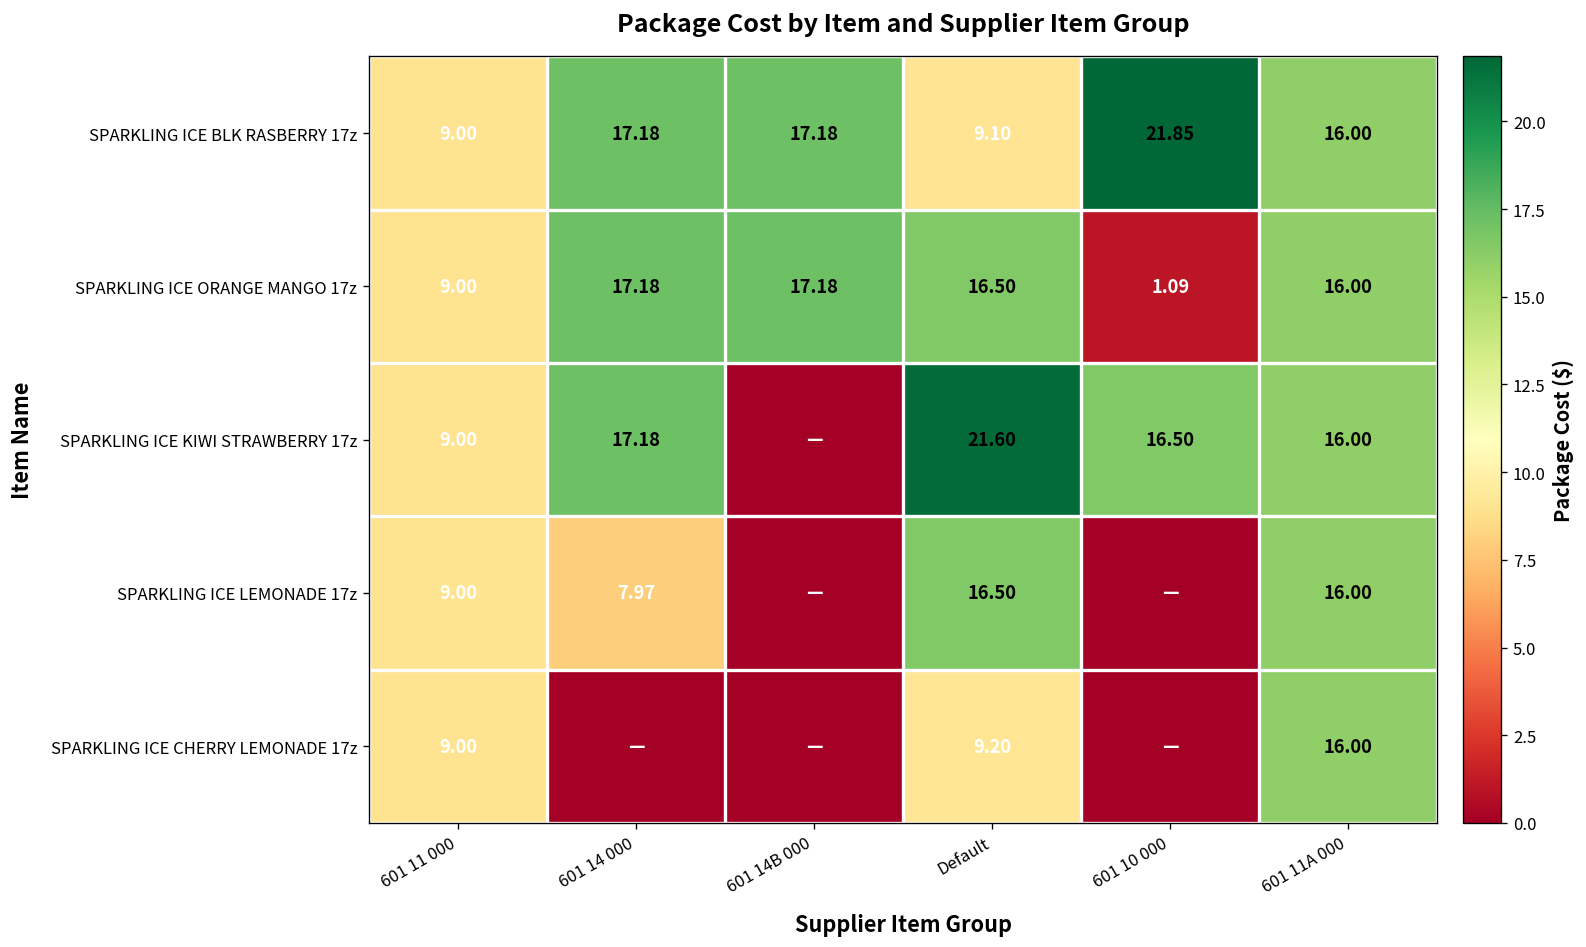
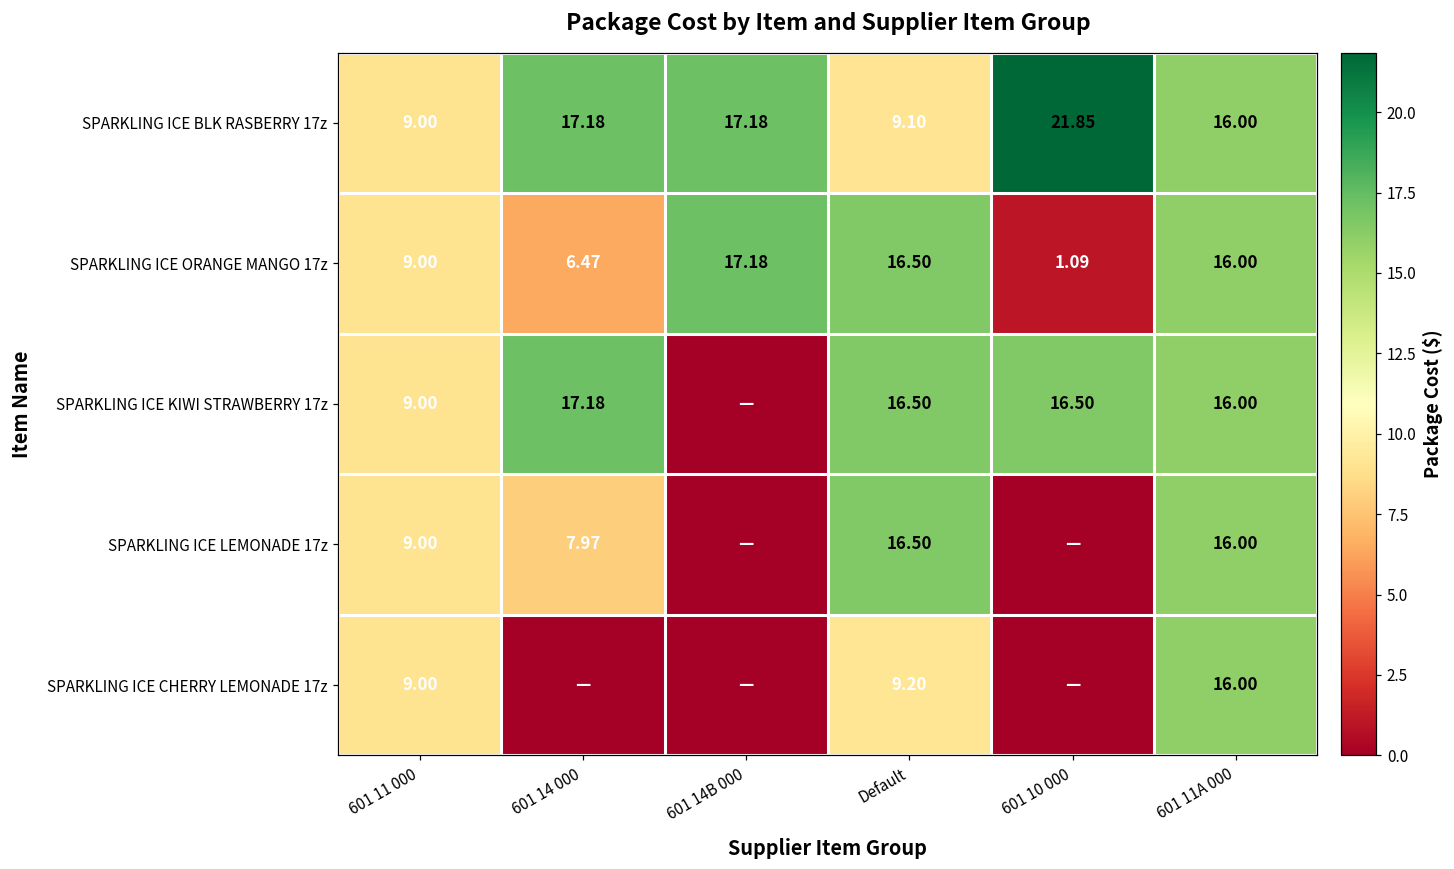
SPARKLING ICE ORANGE MANGO 17z, 601 14 000: 17.18 -> 6.47
SPARKLING ICE KIWI STRAWBERRY 17z, Default: 21.60 -> 16.50
